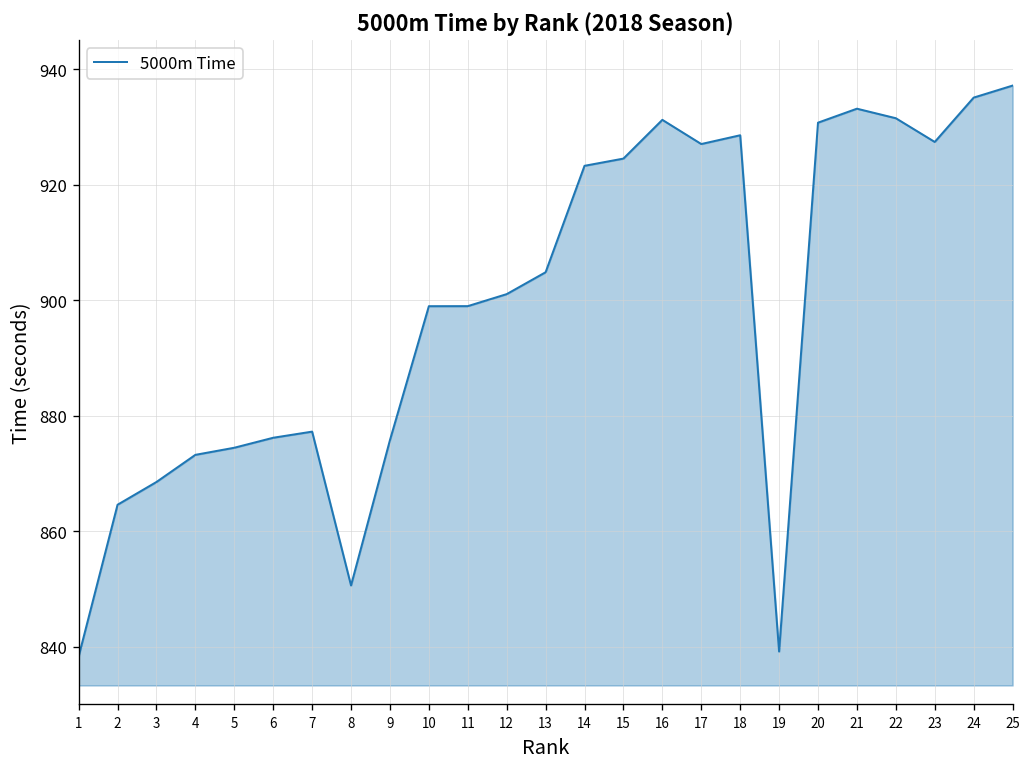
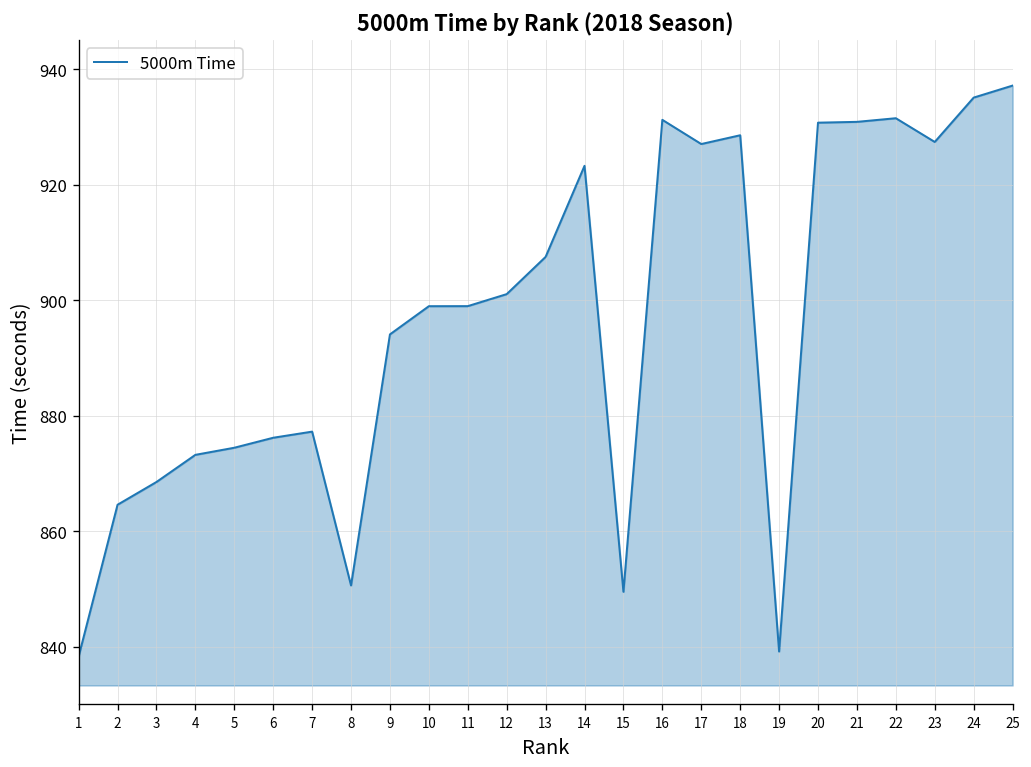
9: 876 -> 894
13: 905 -> 907
15: 924 -> 849
21: 933 -> 931
